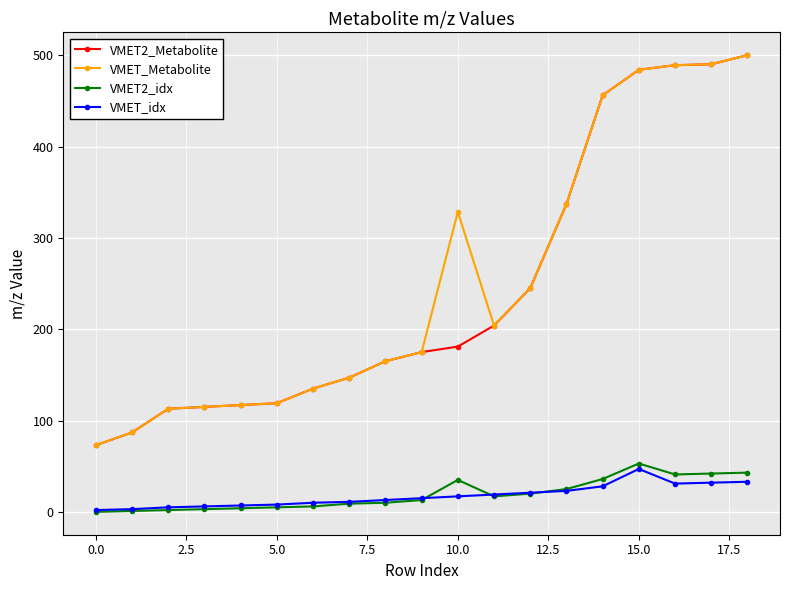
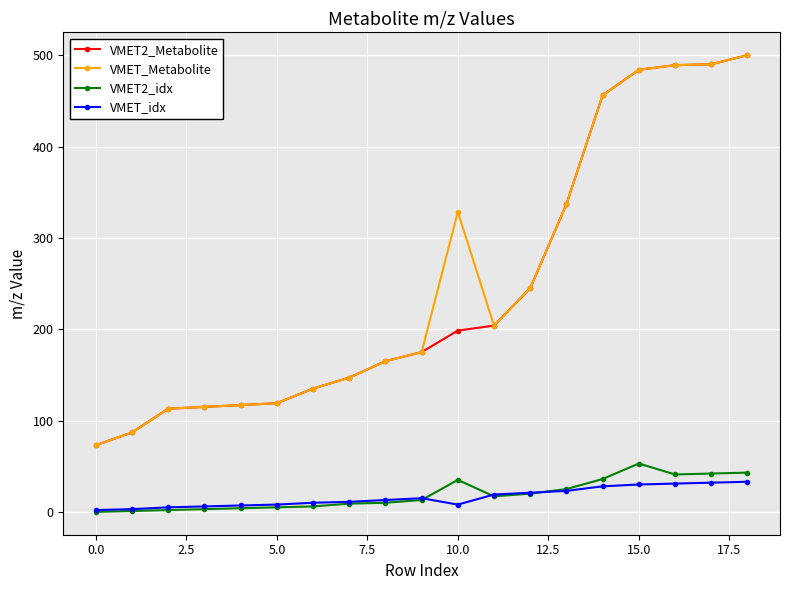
VMET2_Metabolite, 10.0: 180 -> 200
VMET_idx, 10.0: 20 -> 10
VMET_idx, 15.0: 50 -> 30
